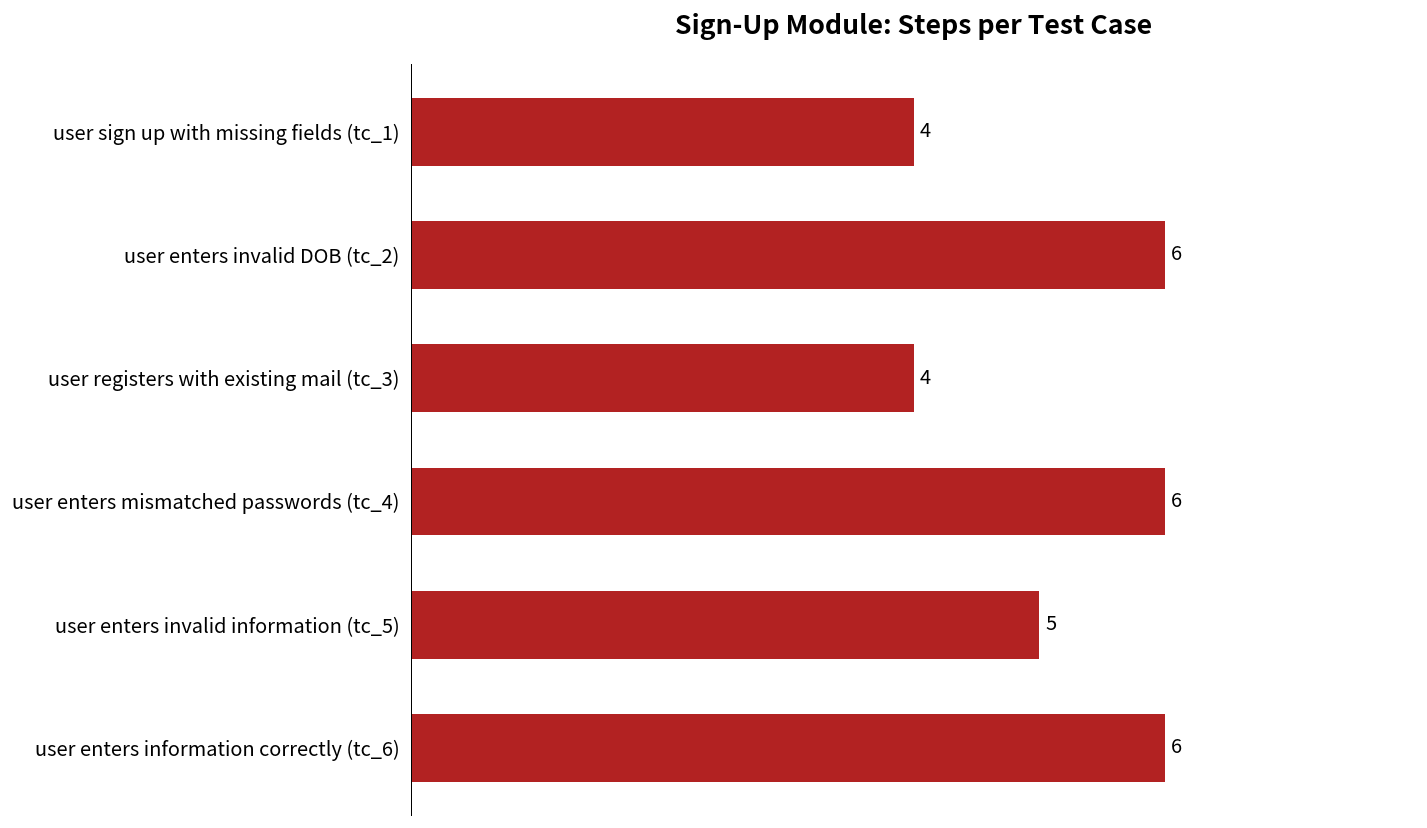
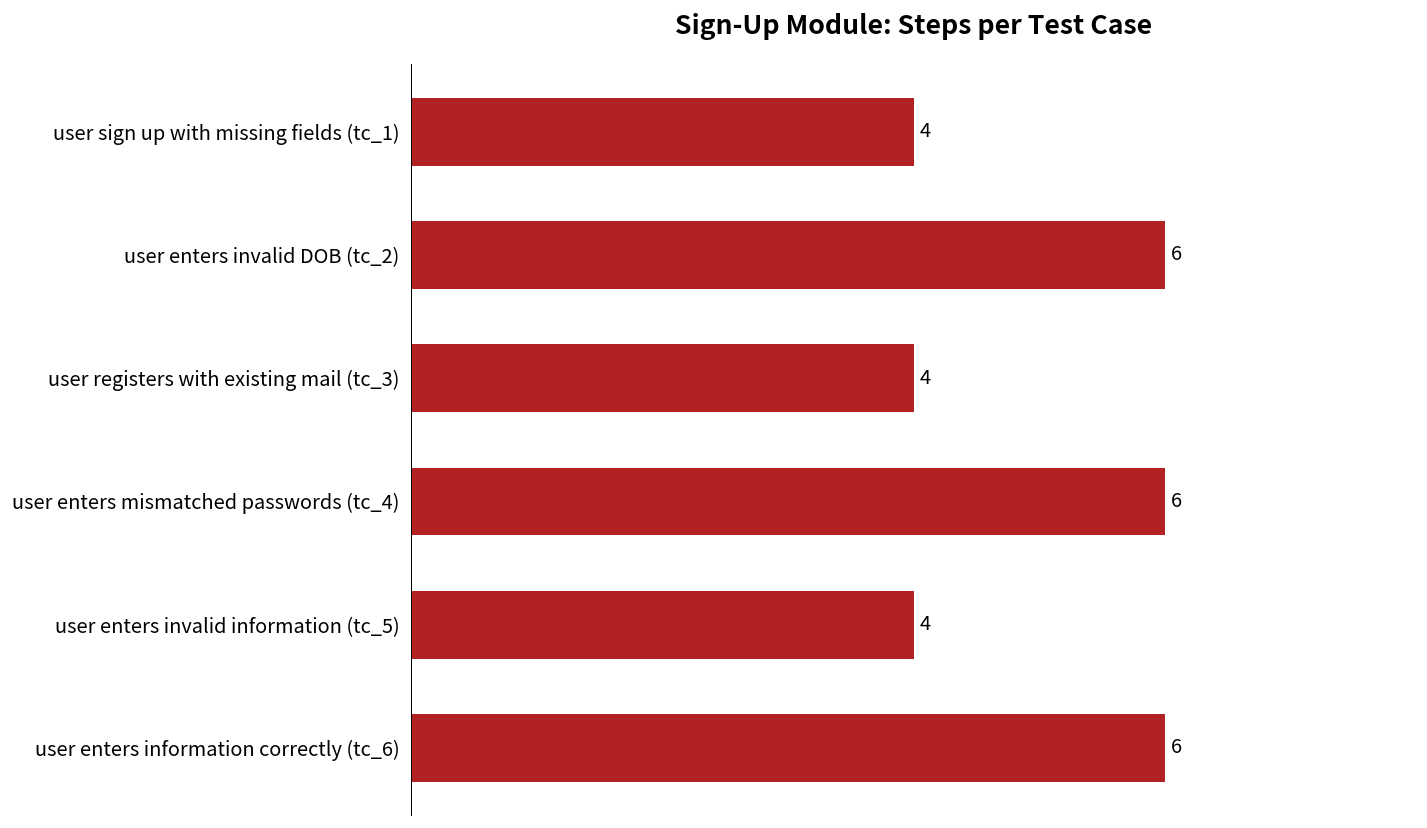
user enters invalid information (tc_5): 5 -> 4
